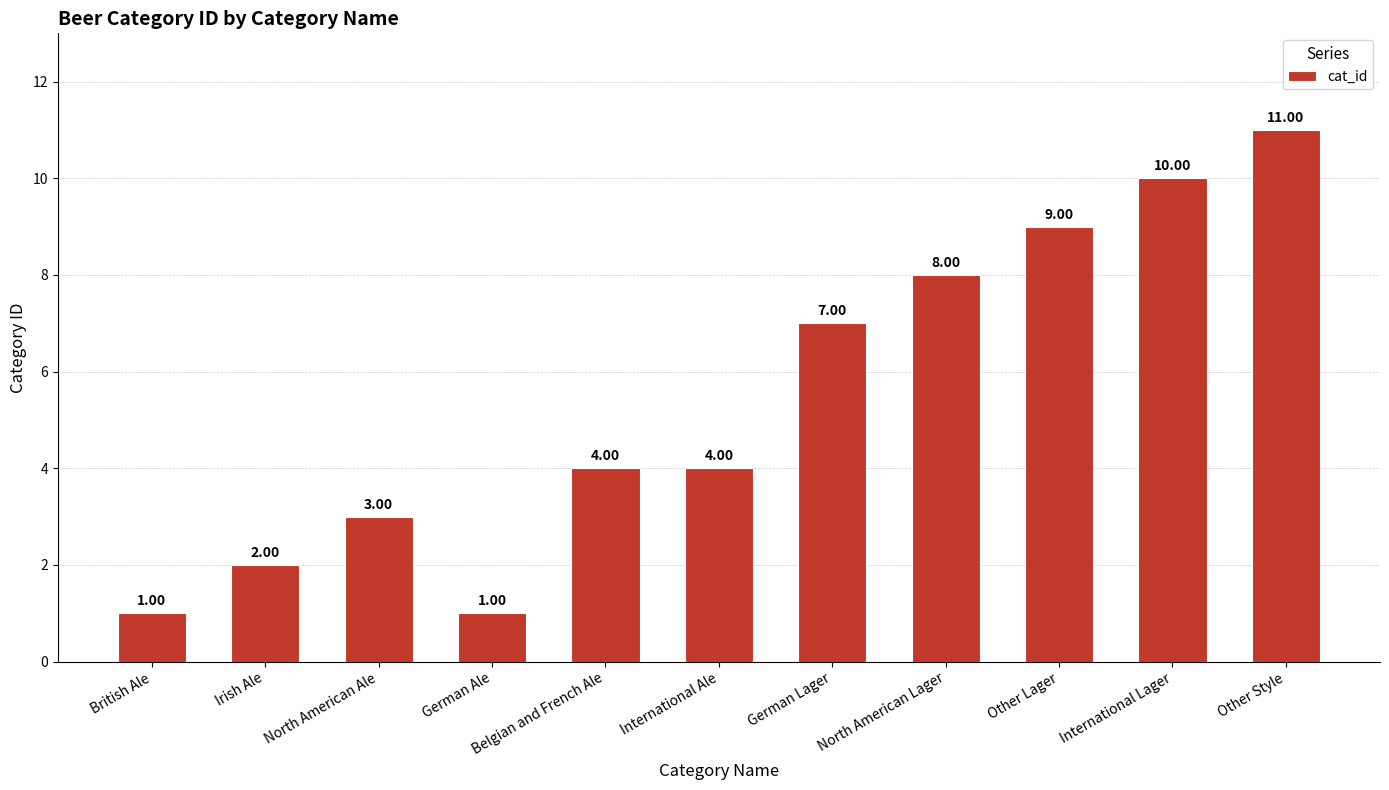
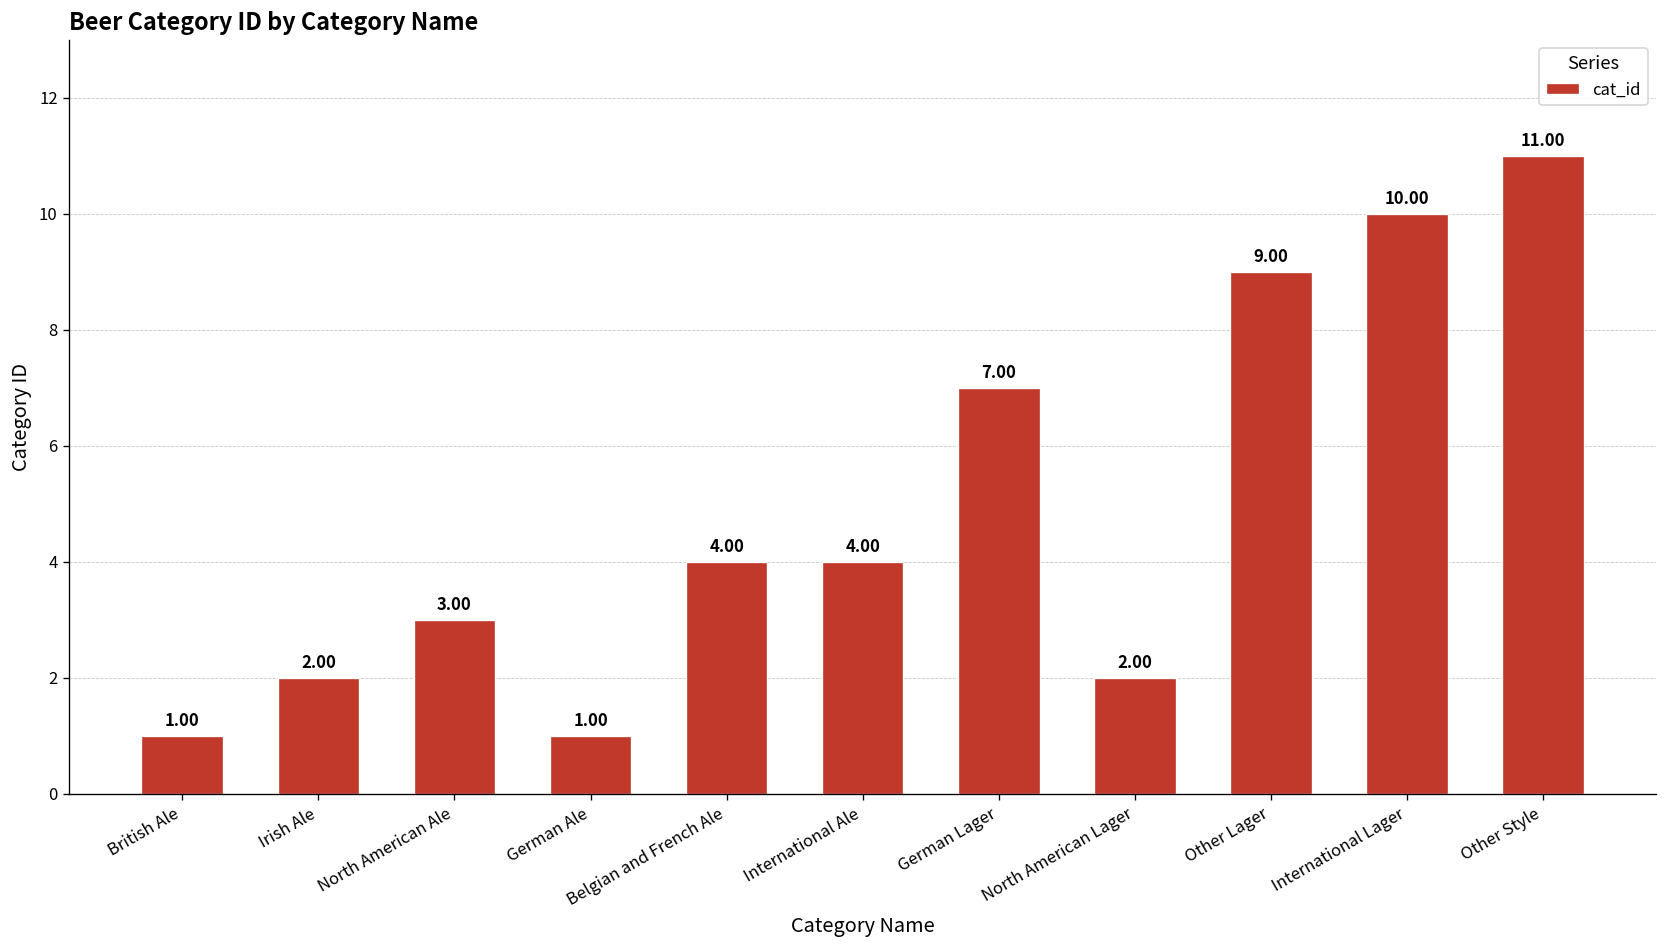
North American Lager: 8.00 -> 2.00
